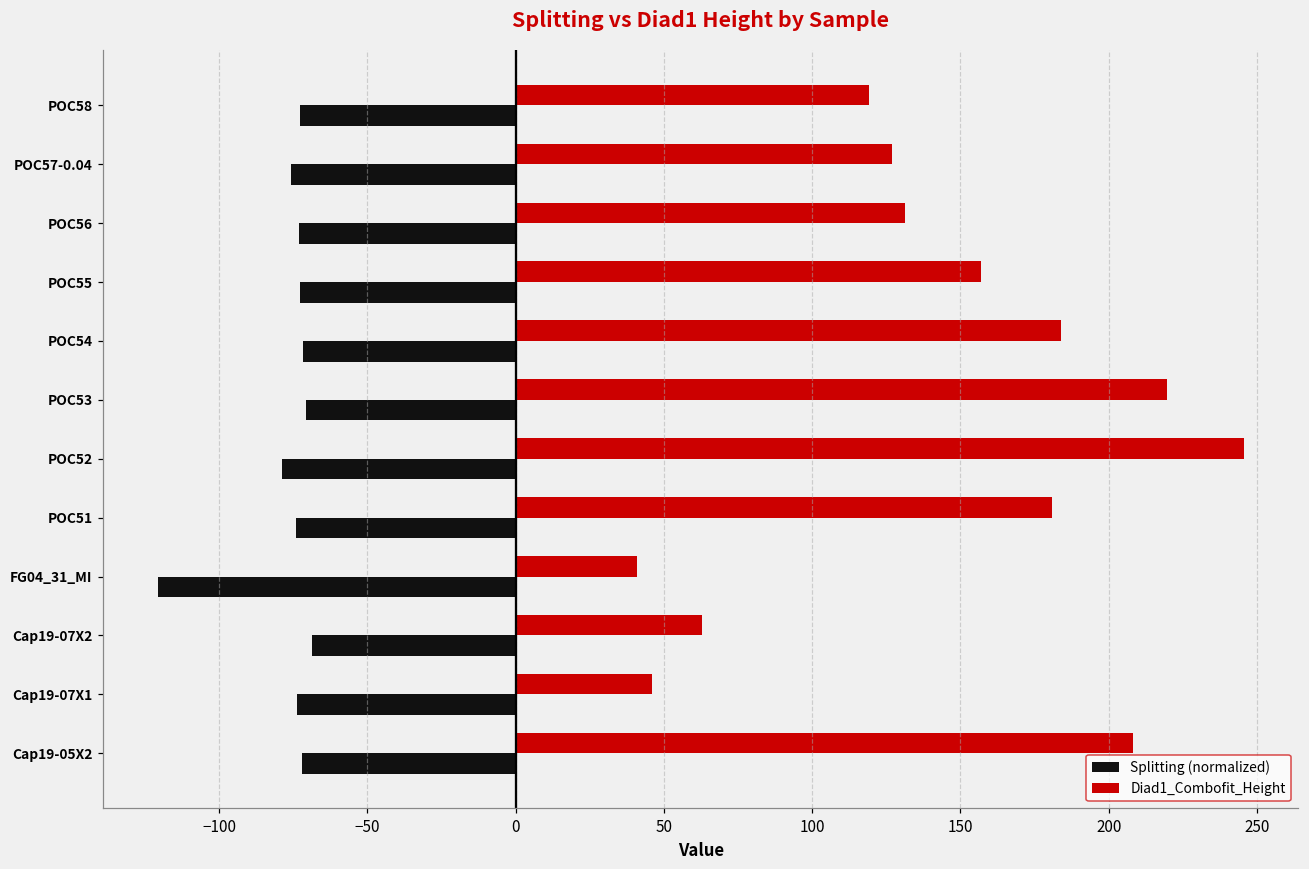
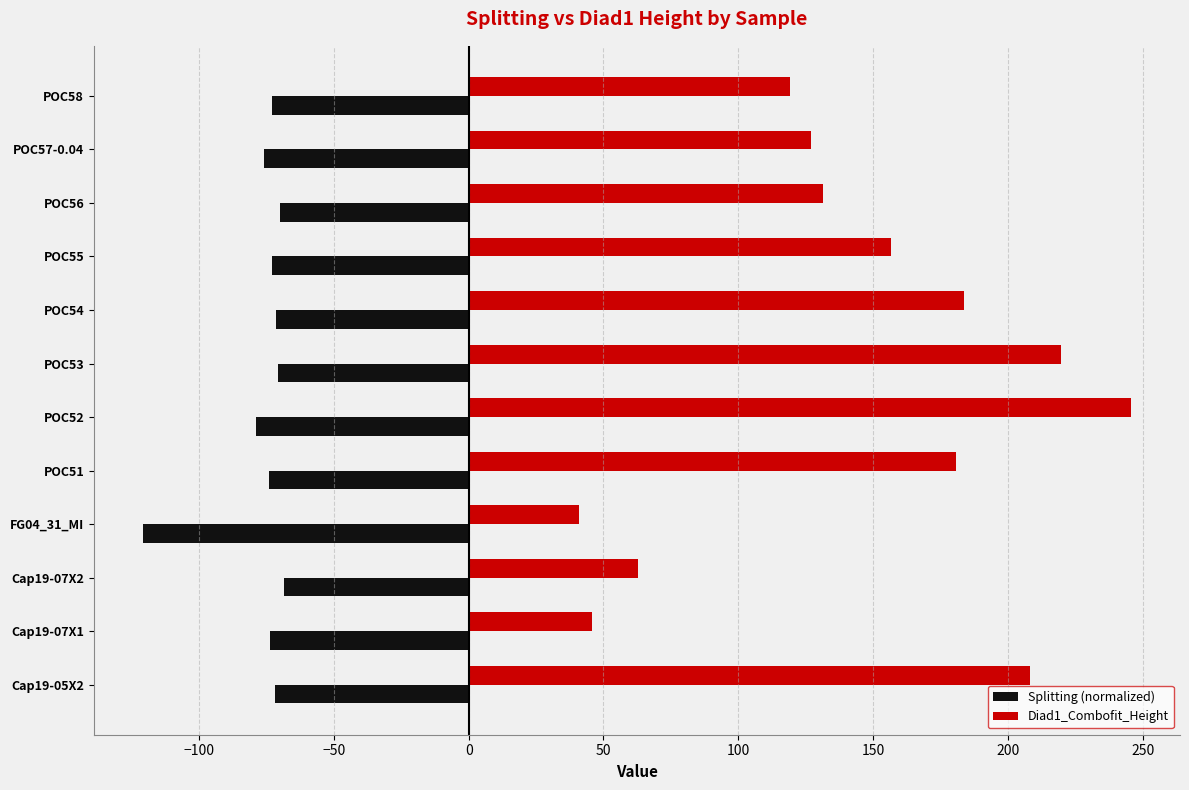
Splitting (normalized), POC56: -73 -> -70
